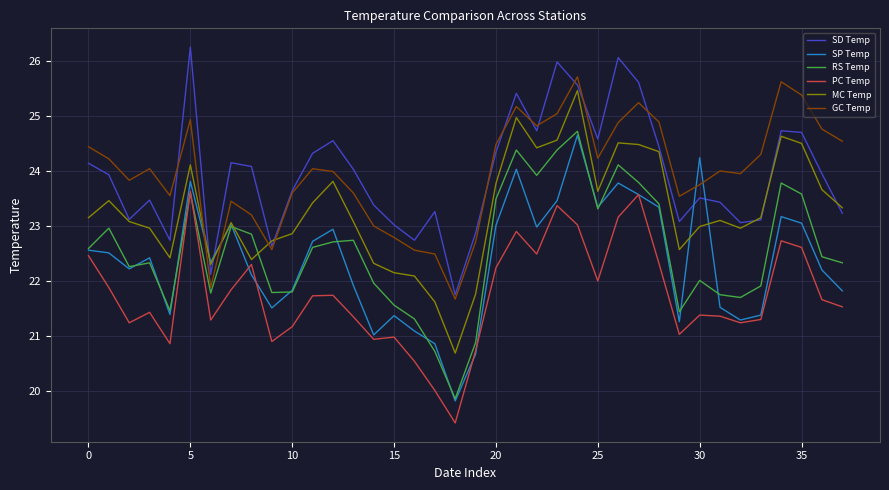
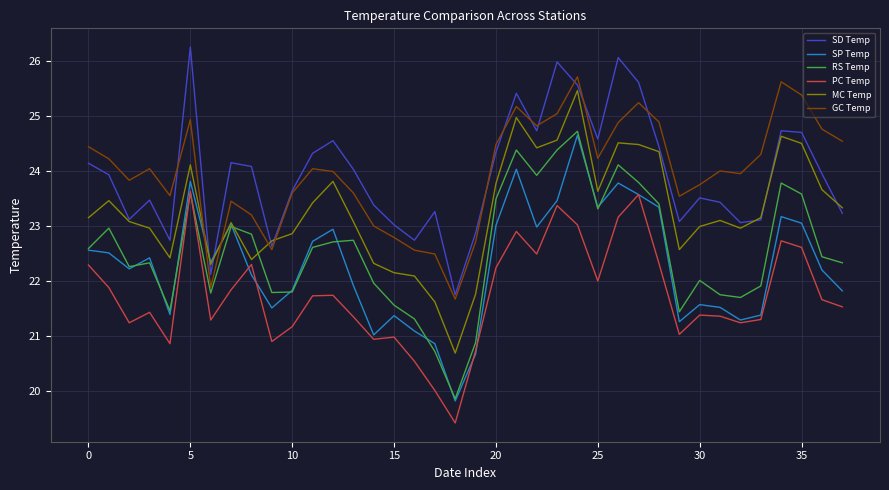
PC Temp, 0: 22.5 -> 22.3
SP Temp, 30: 24.2 -> 21.6
